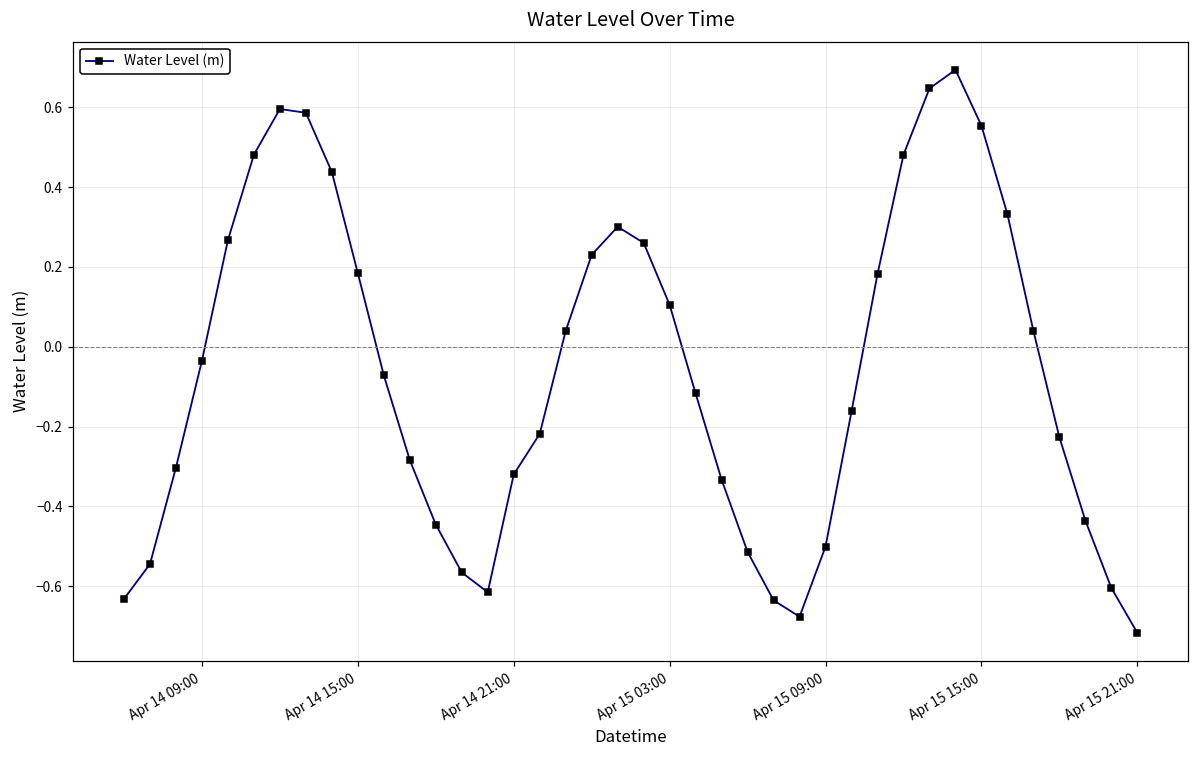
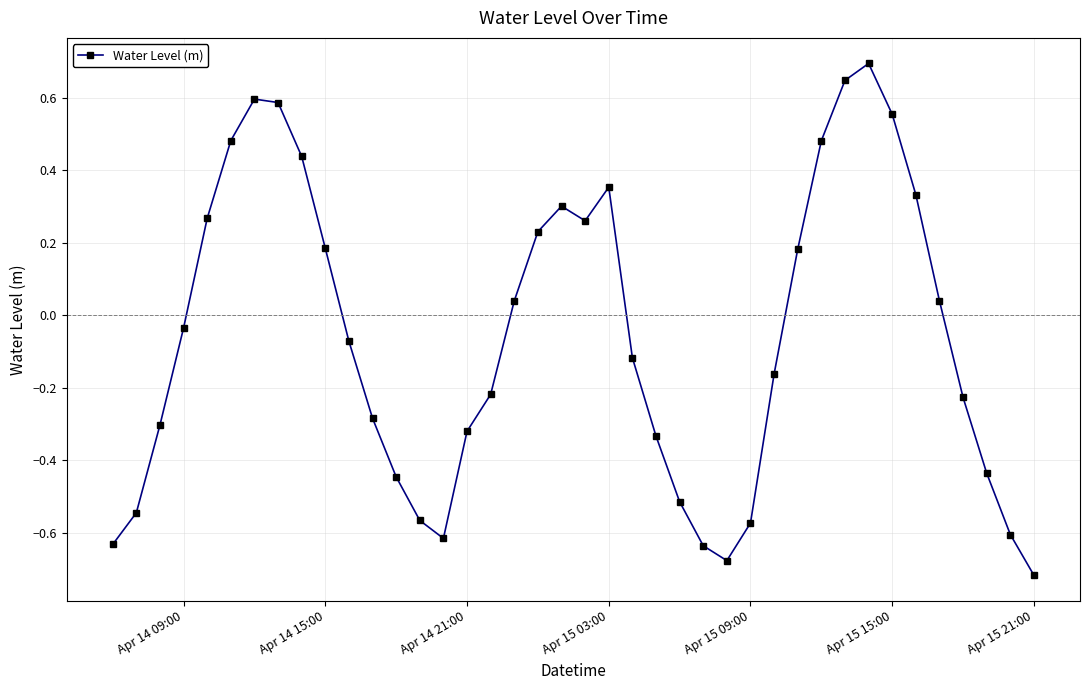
Apr 15 03:00: 0.10 -> 0.35
Apr 15 09:00: -0.50 -> -0.57
